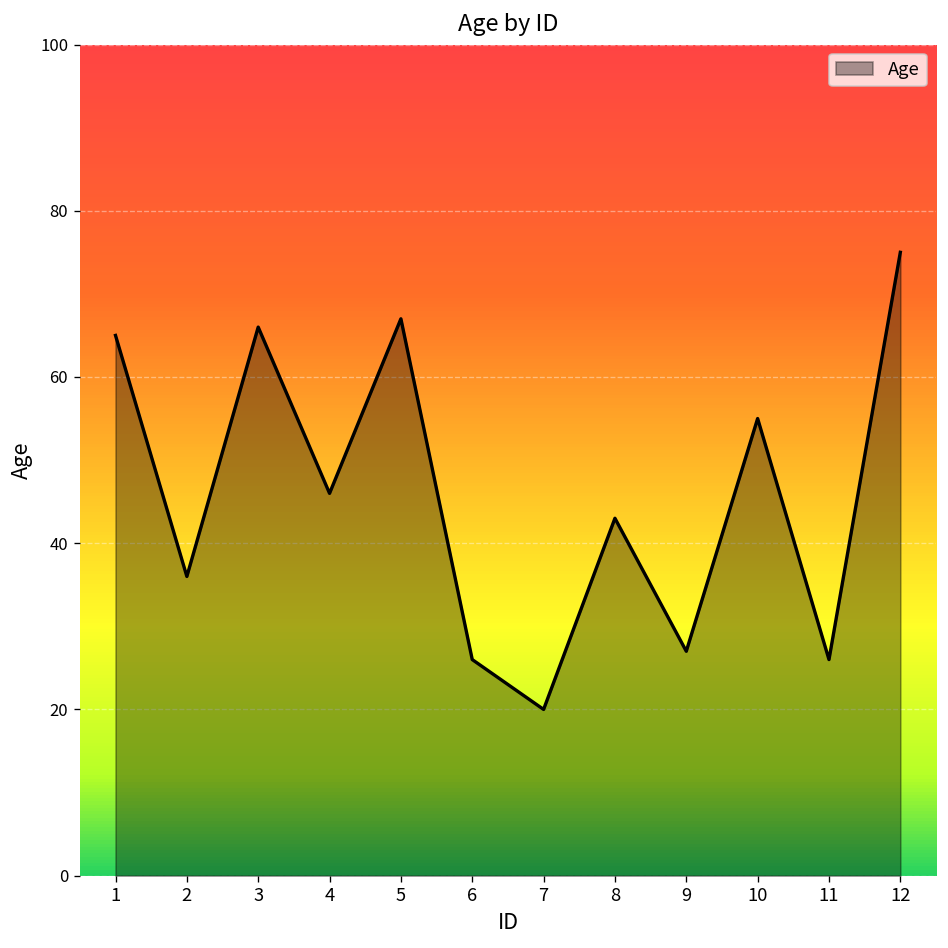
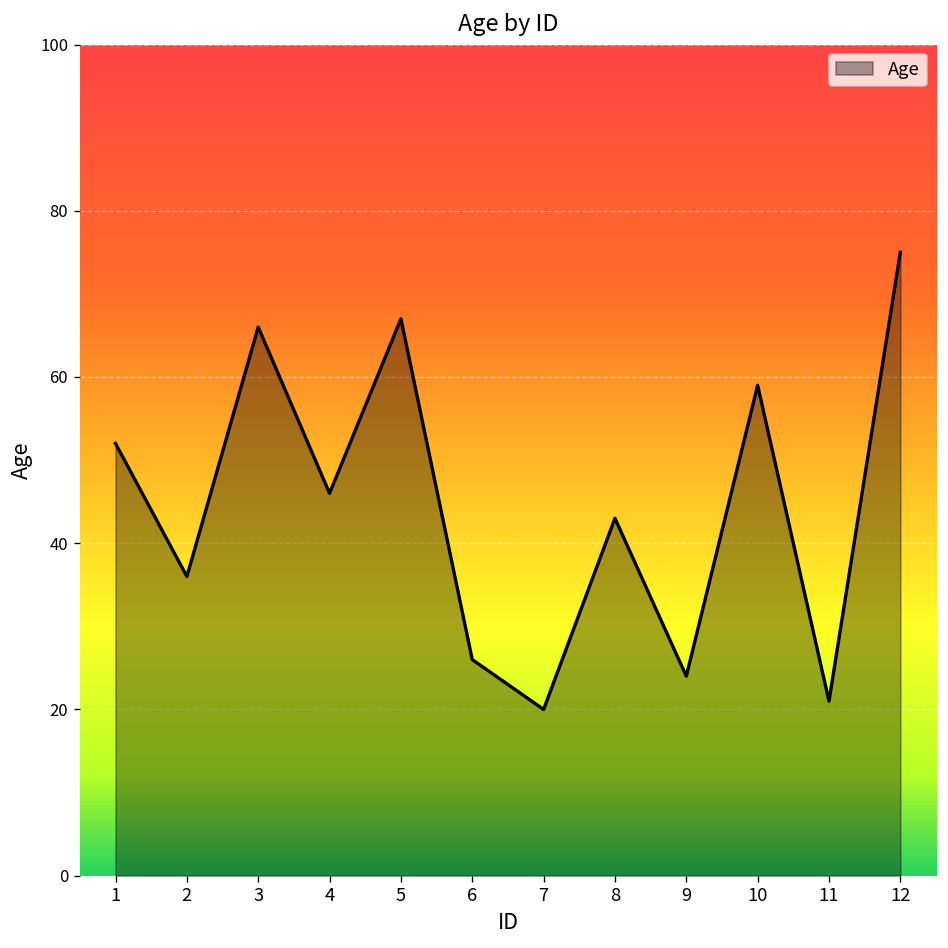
1: 65 -> 52
9: 27 -> 24
10: 55 -> 59
11: 26 -> 21
